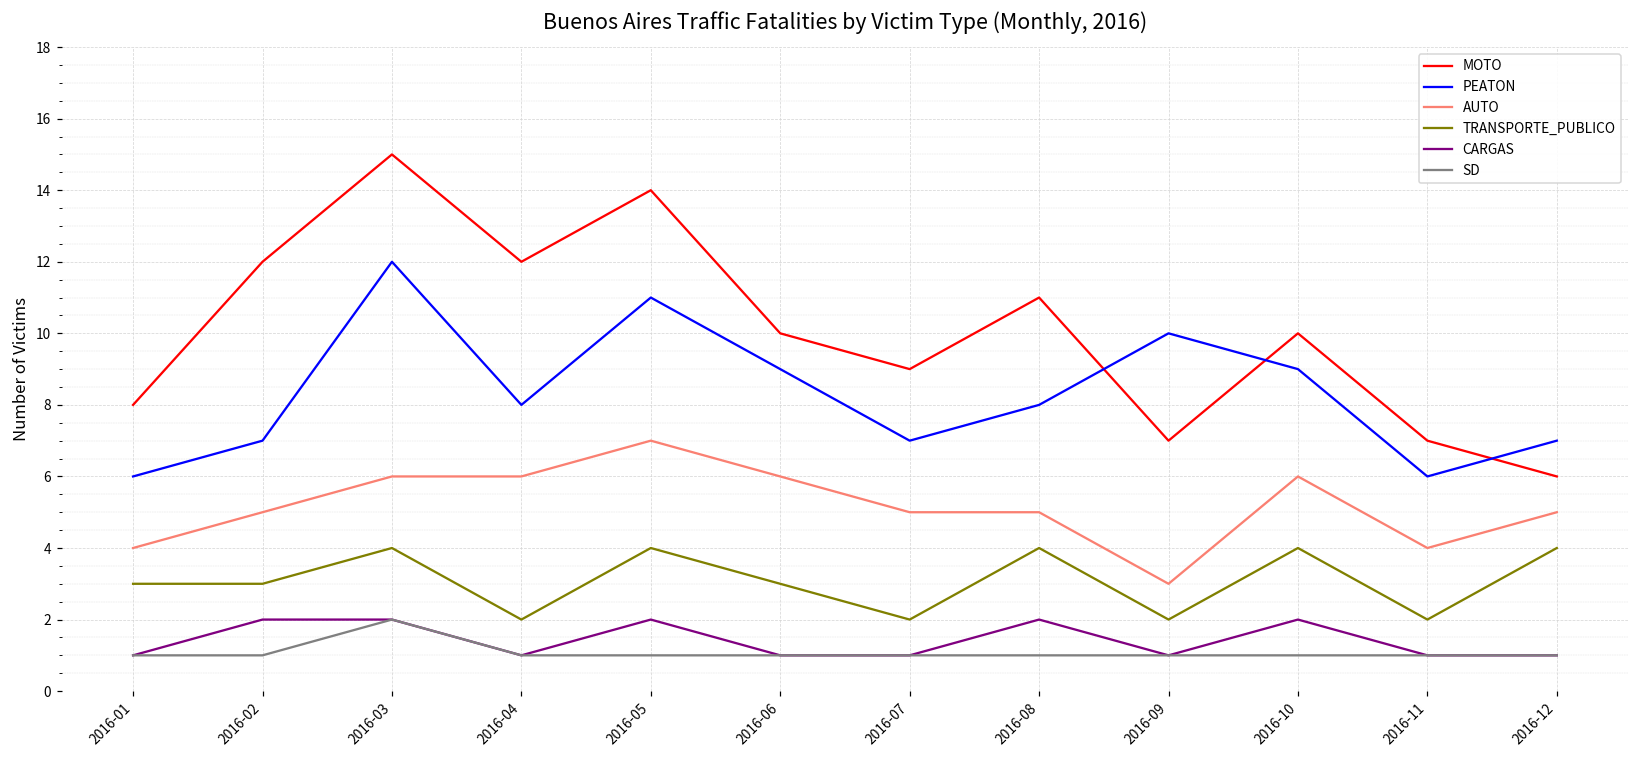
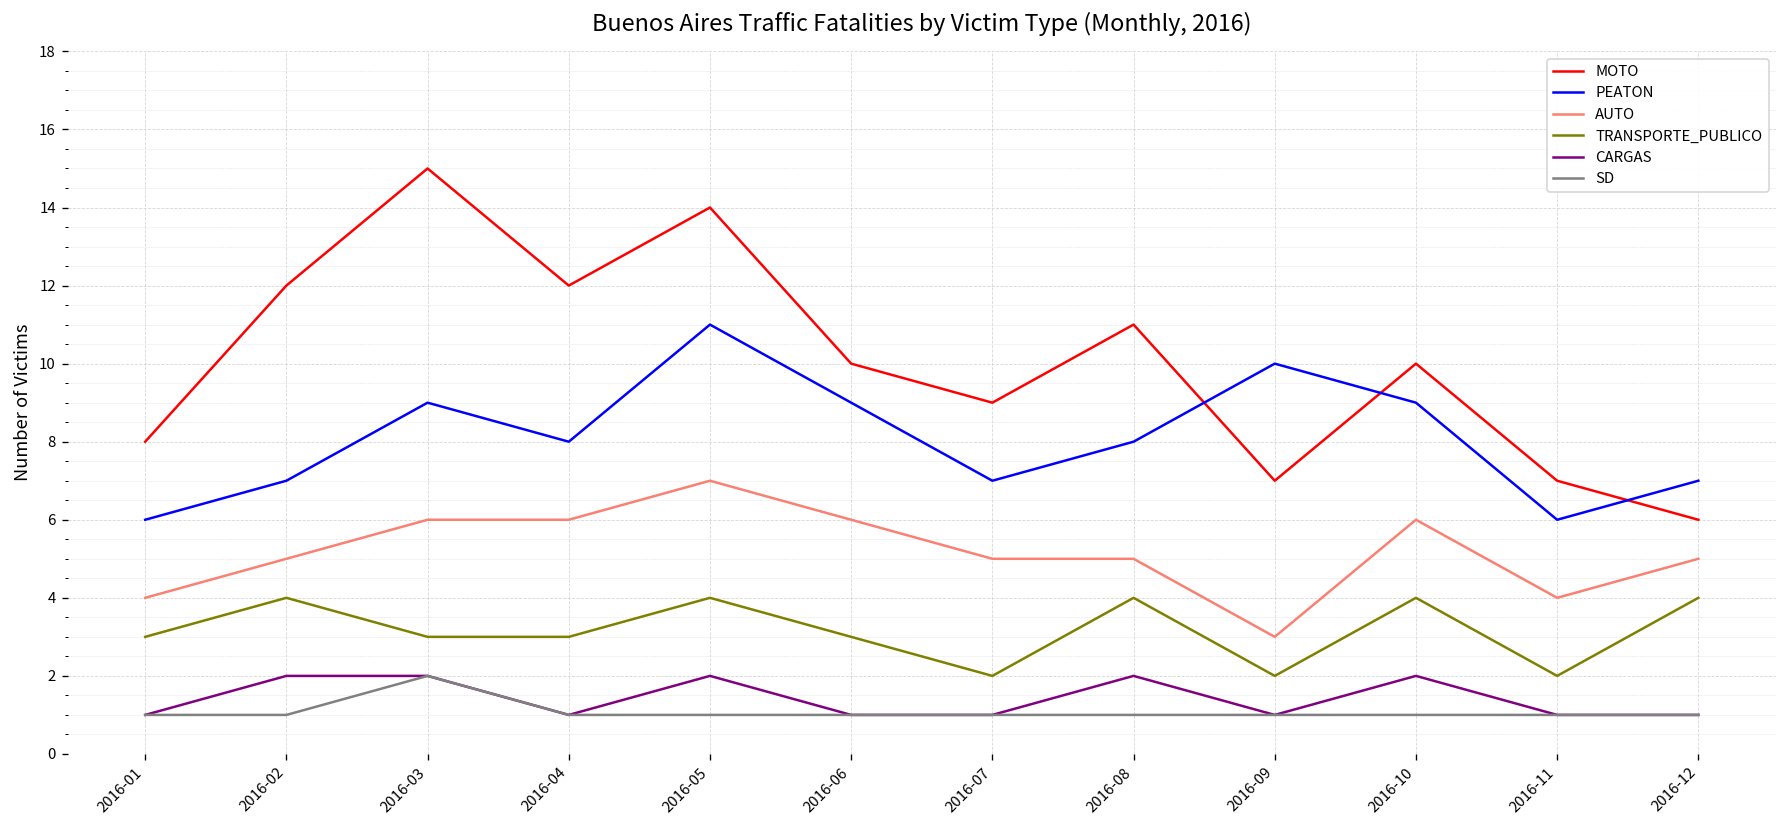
TRANSPORTE_PUBLICO, 2016-02: 3 -> 4
PEATON, 2016-03: 12 -> 9
TRANSPORTE_PUBLICO, 2016-03: 4 -> 3
TRANSPORTE_PUBLICO, 2016-04: 2 -> 3
